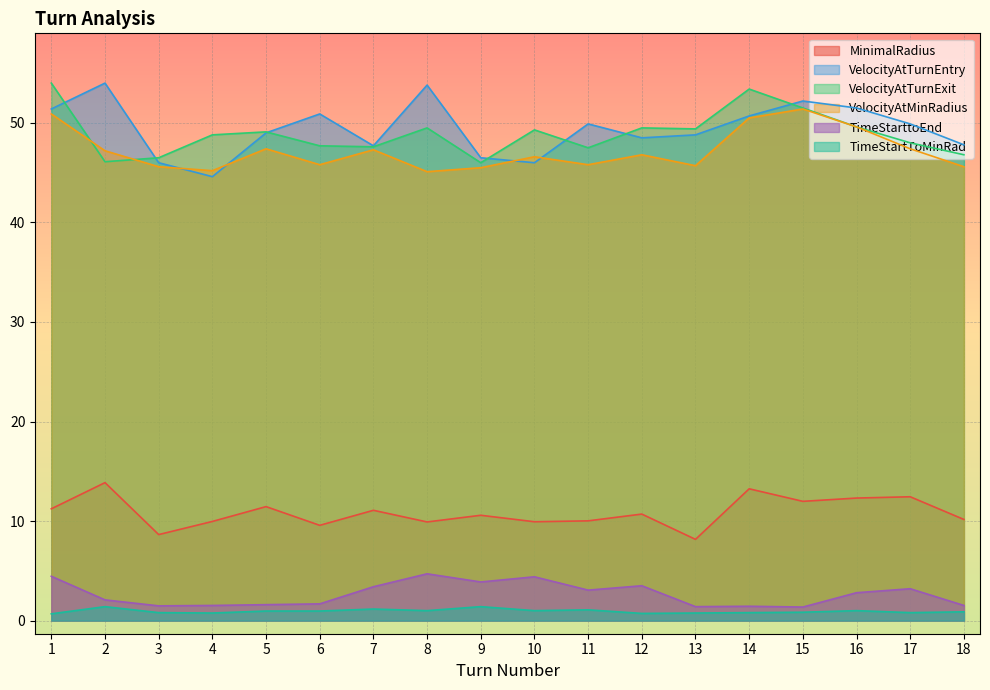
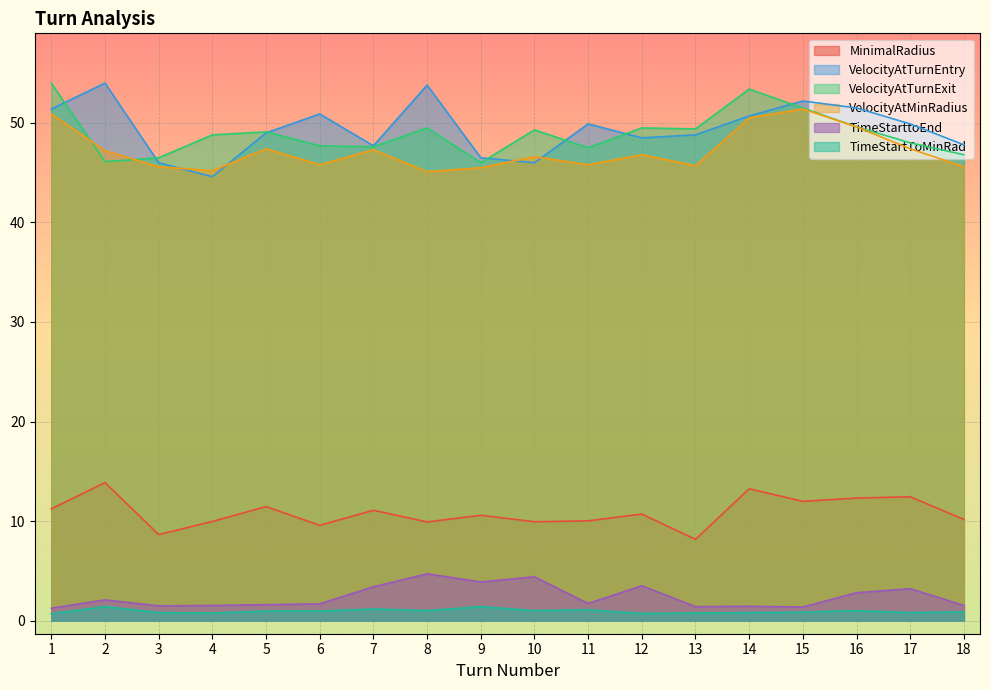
TimeStarttoEnd, 1: 4 -> 1
TimeStarttoEnd, 11: 3 -> 2
